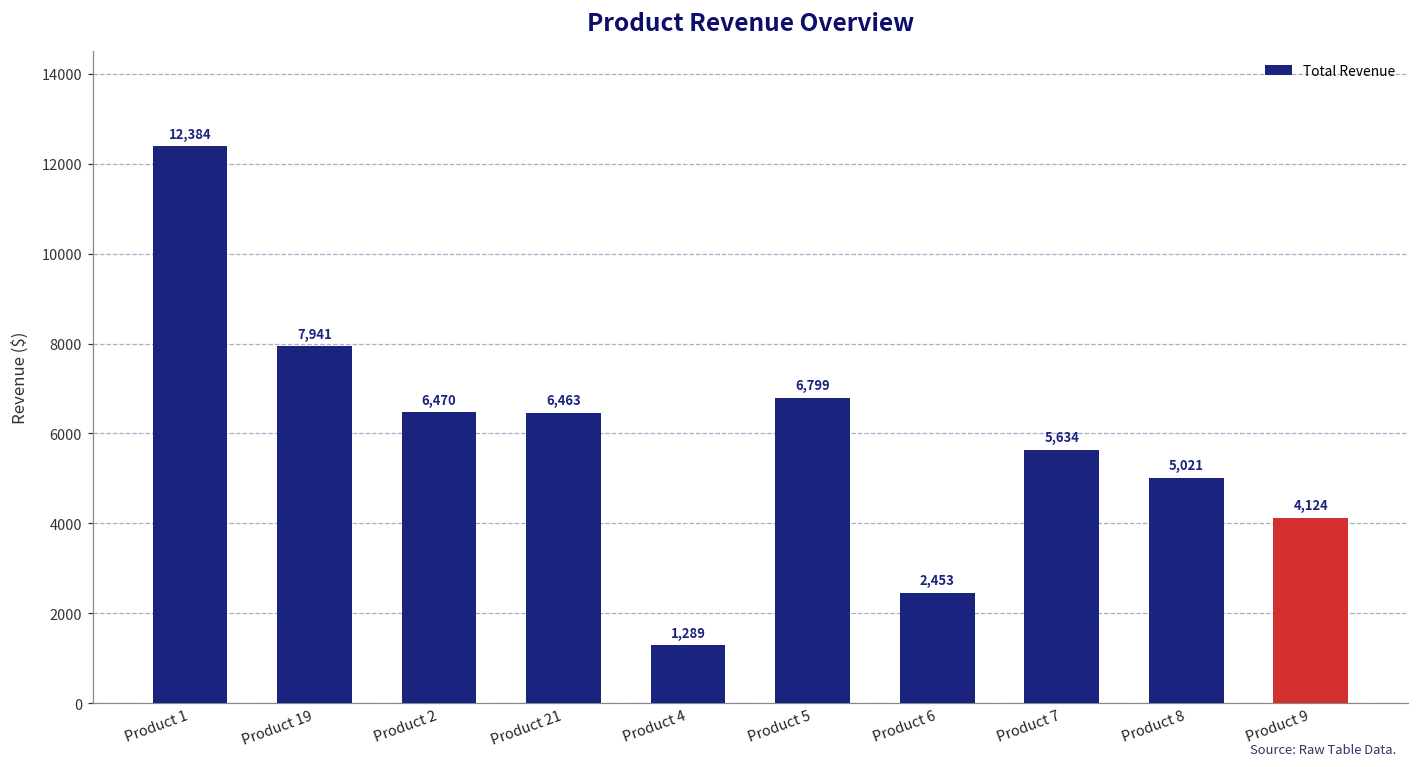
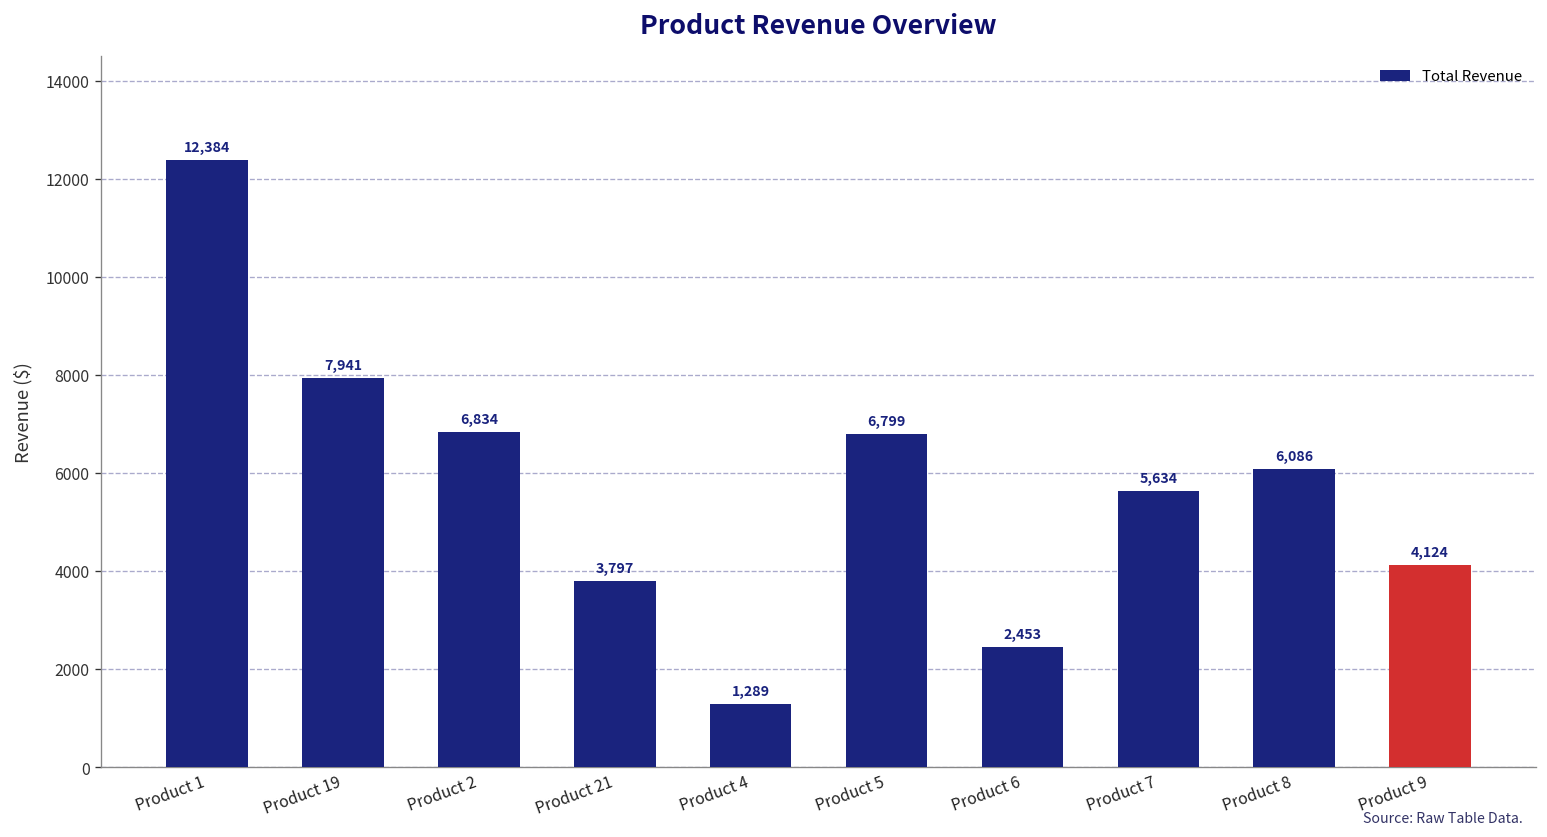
Product 2: 6,470 -> 6,834
Product 21: 6,463 -> 3,797
Product 8: 5,021 -> 6,086
